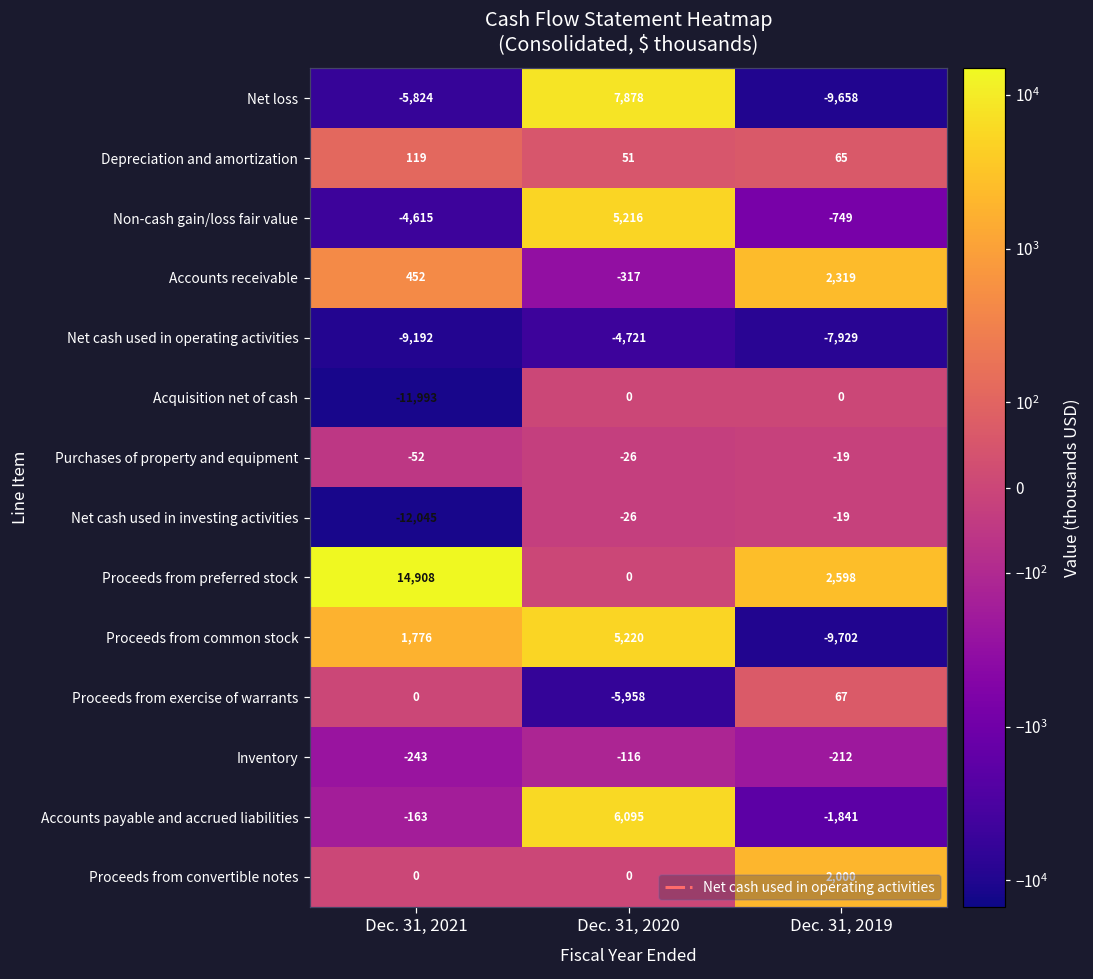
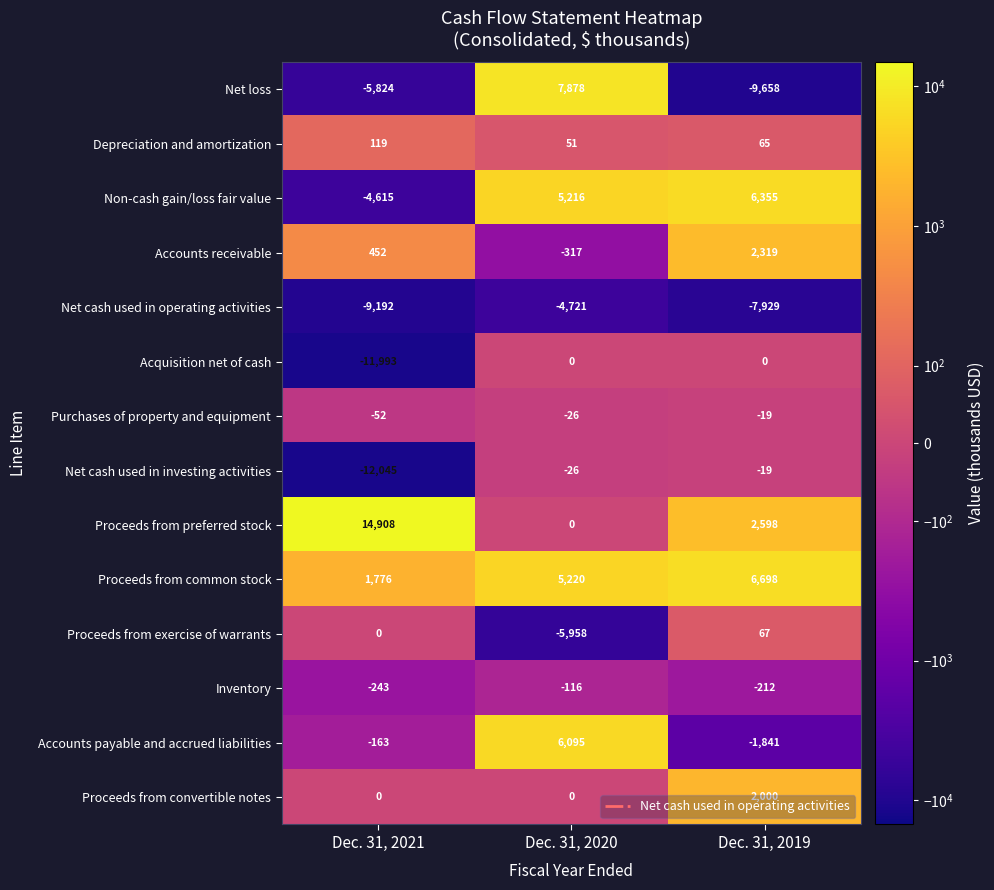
Non-cash gain/loss fair value, Dec. 31, 2019: -749 -> 6,355
Proceeds from common stock, Dec. 31, 2019: -9,702 -> 6,698
